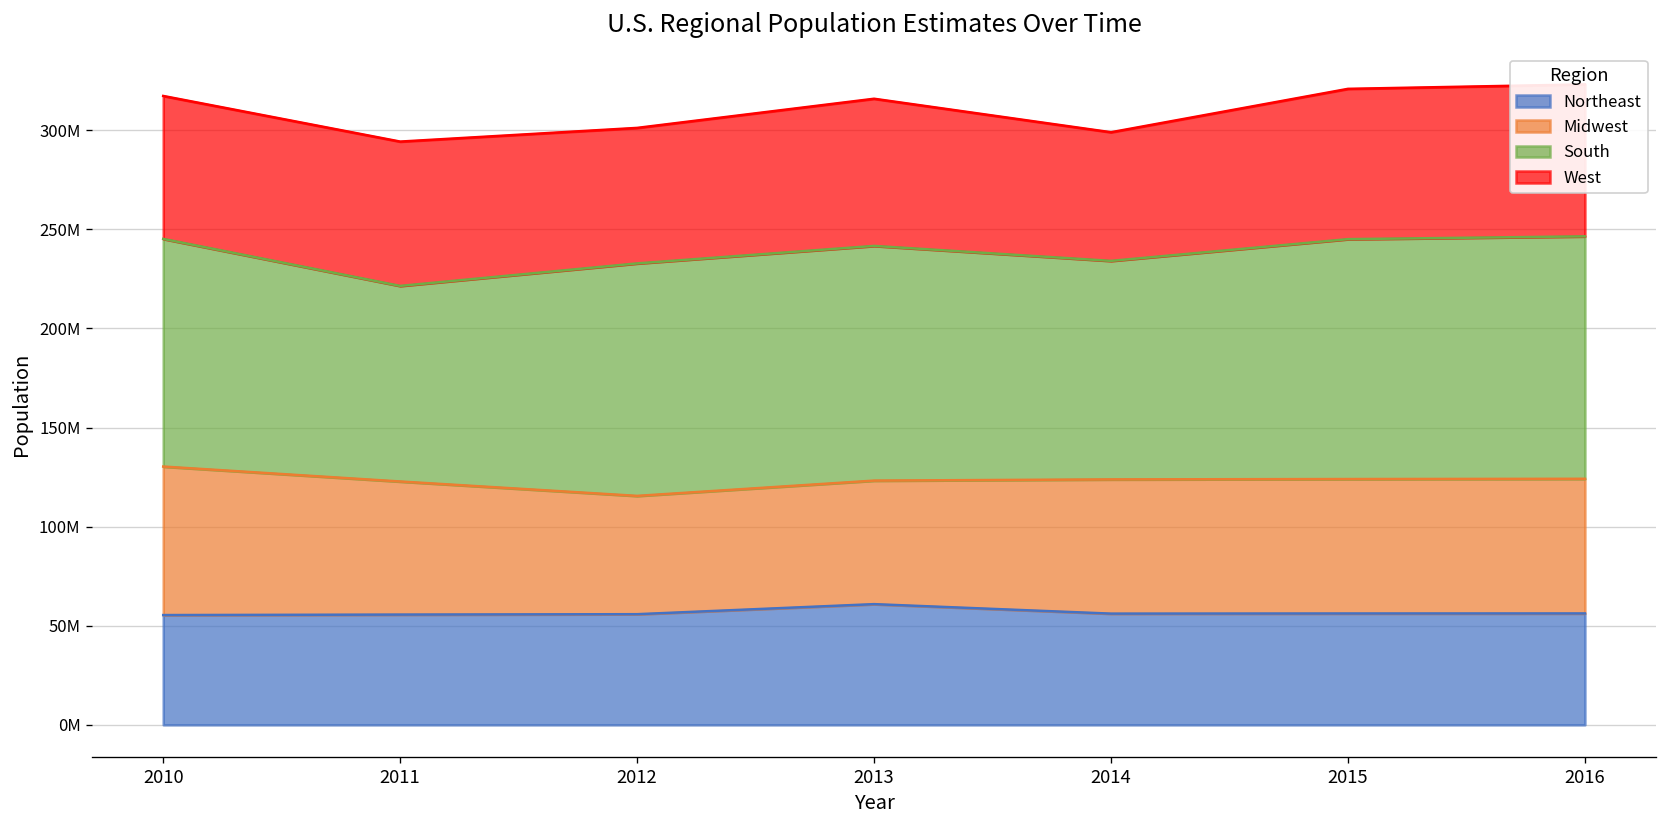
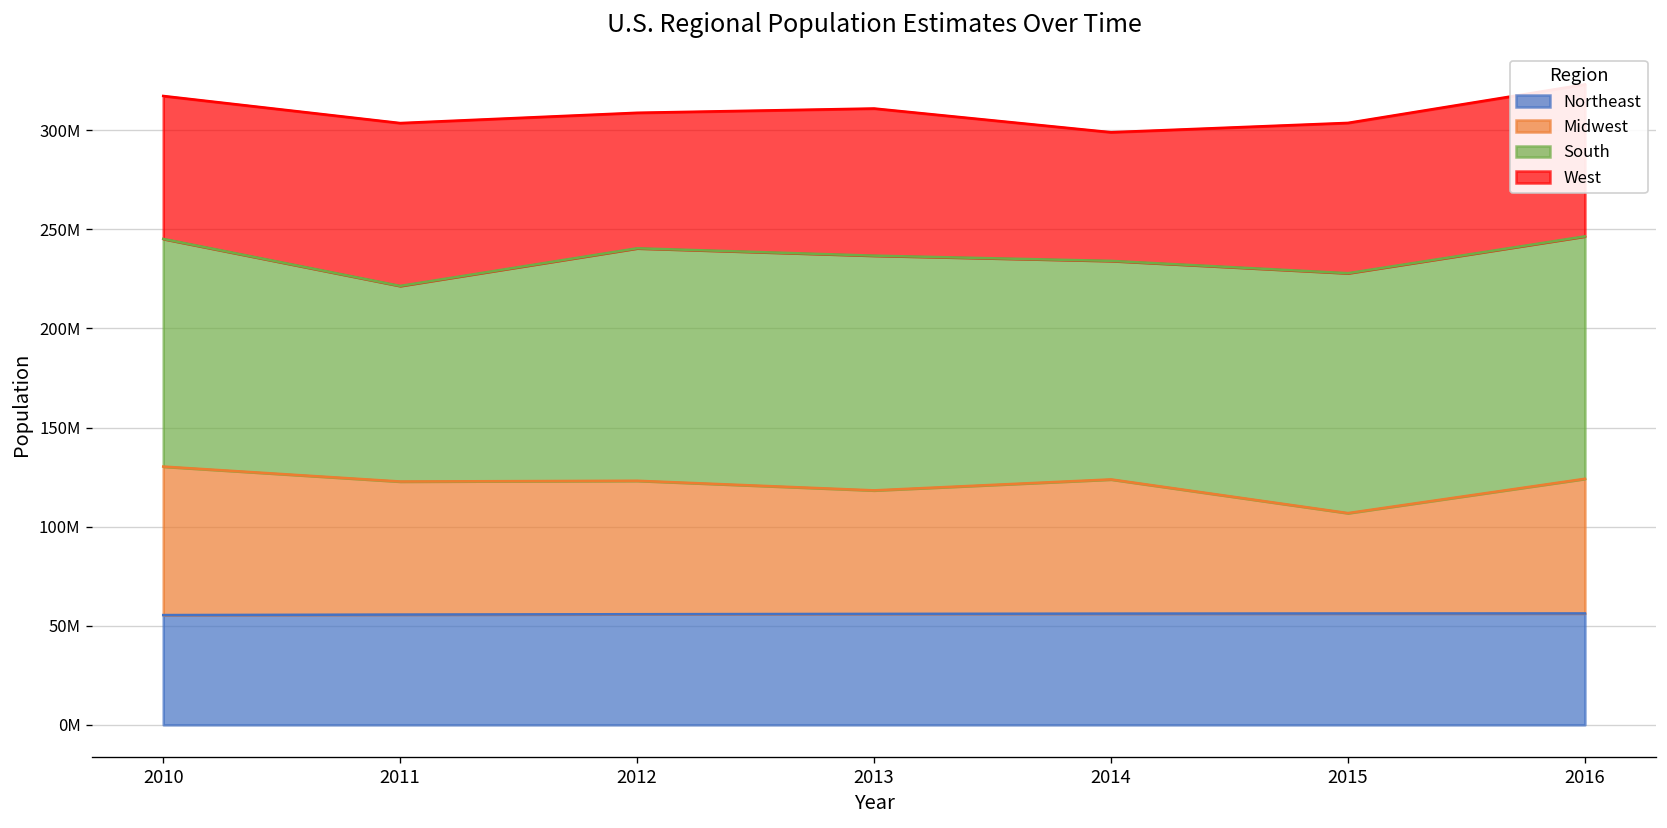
West, 2011: 73000000 -> 82000000
Midwest, 2012: 60000000 -> 67000000
Northeast, 2013: 61000000 -> 56000000
Midwest, 2015: 68000000 -> 51000000
